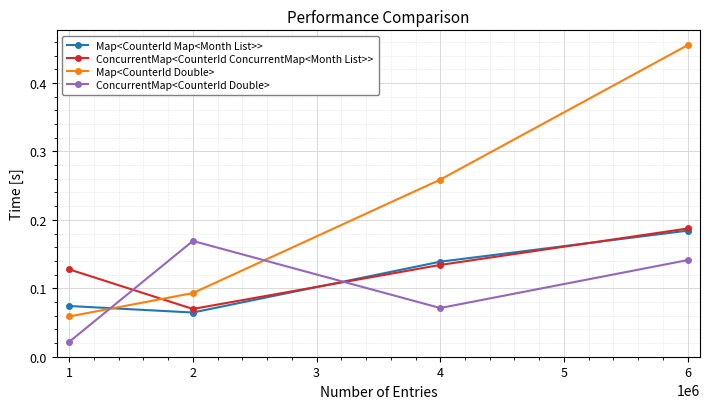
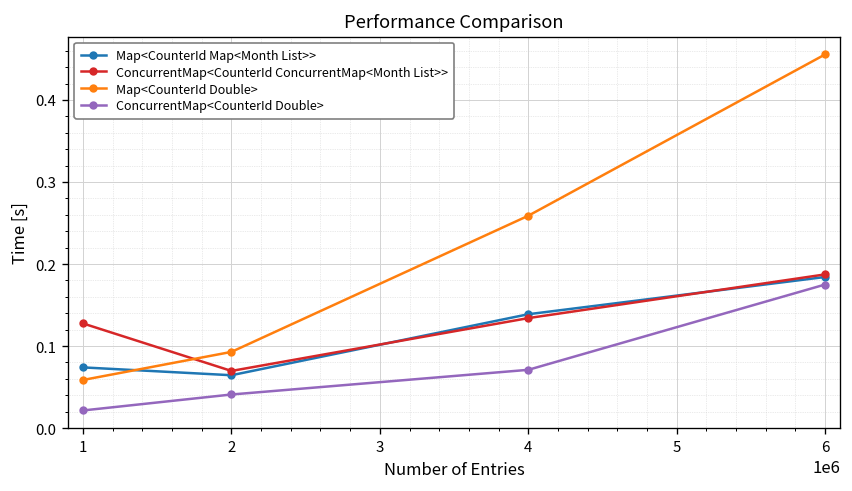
ConcurrentMap<CounterId Double>, 2: 0.17 -> 0.04
ConcurrentMap<CounterId Double>, 6: 0.14 -> 0.18
